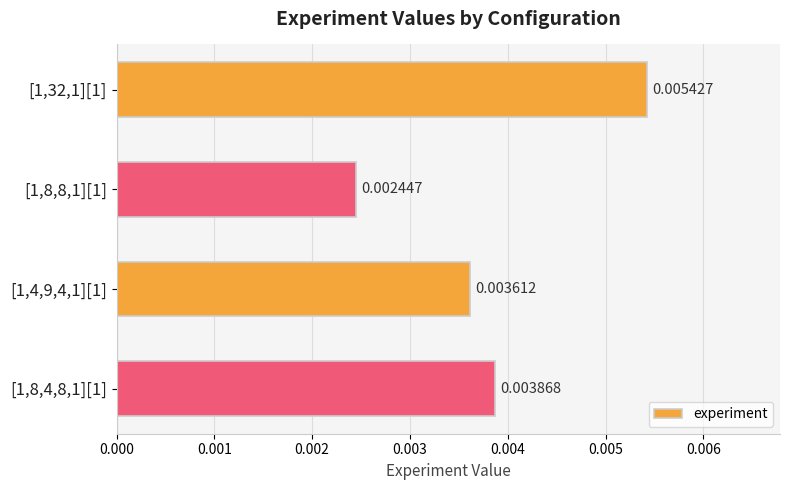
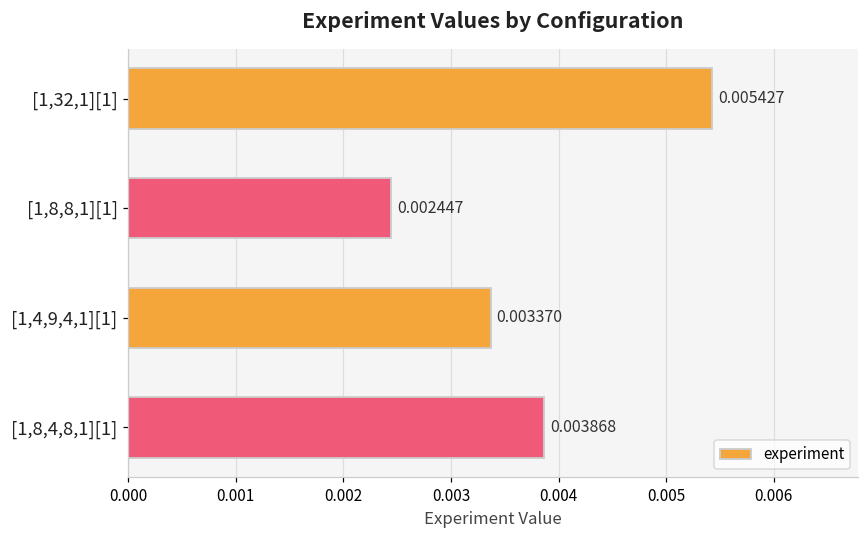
[1,4,9,4,1][1]: 0.003612 -> 0.003370
